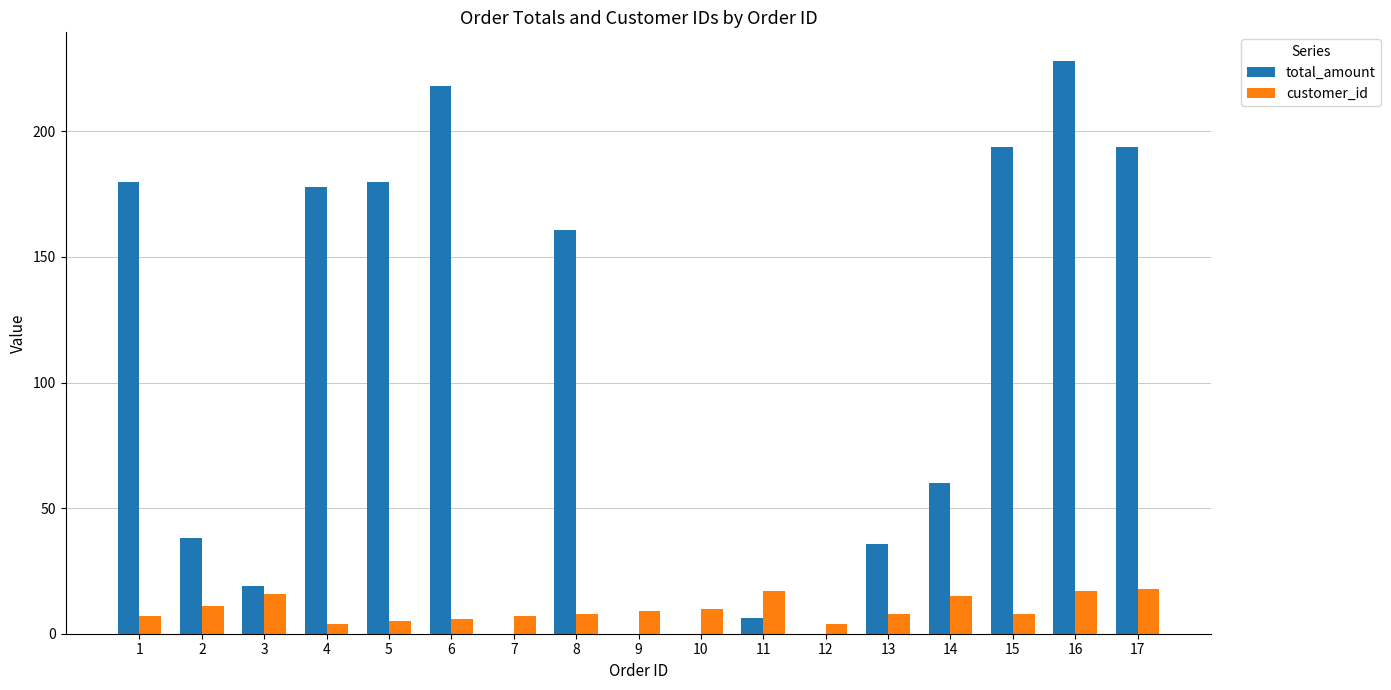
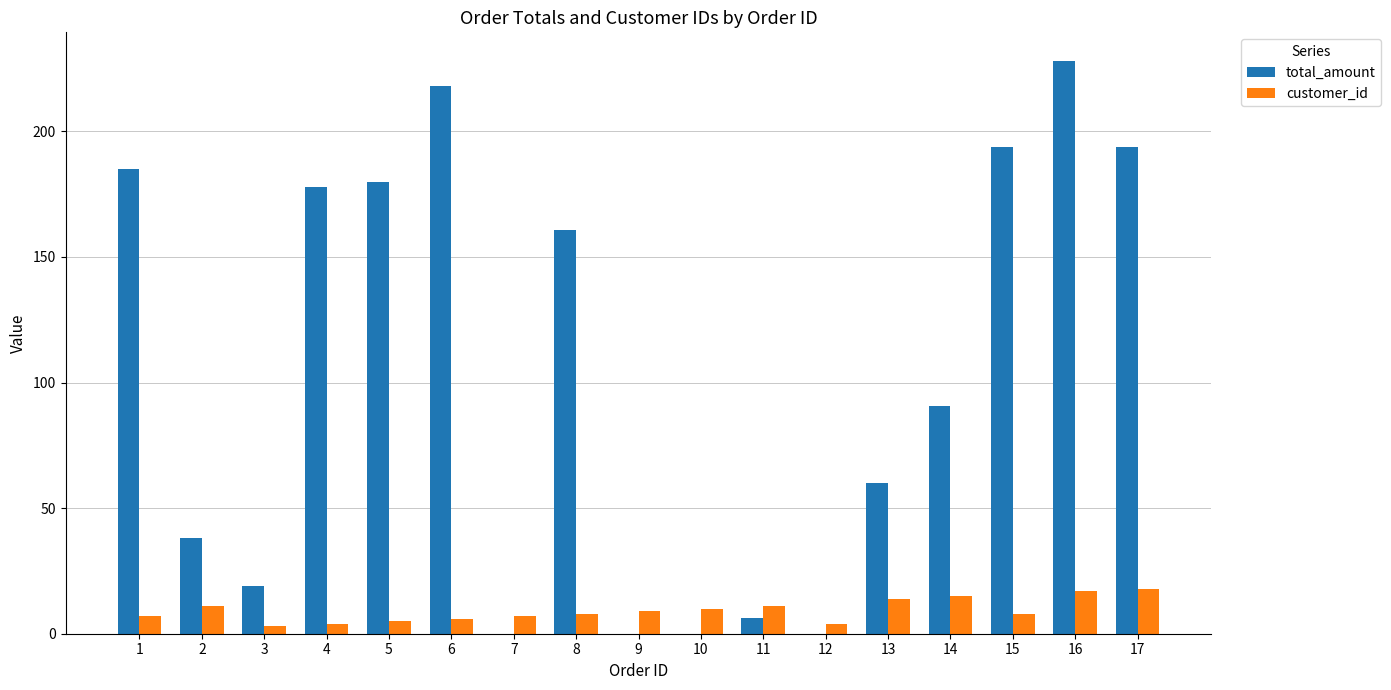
total_amount, 1: 180 -> 185
customer_id, 3: 16 -> 3
customer_id, 11: 17 -> 11
total_amount, 13: 36 -> 60
customer_id, 13: 8 -> 14
total_amount, 14: 60 -> 91
